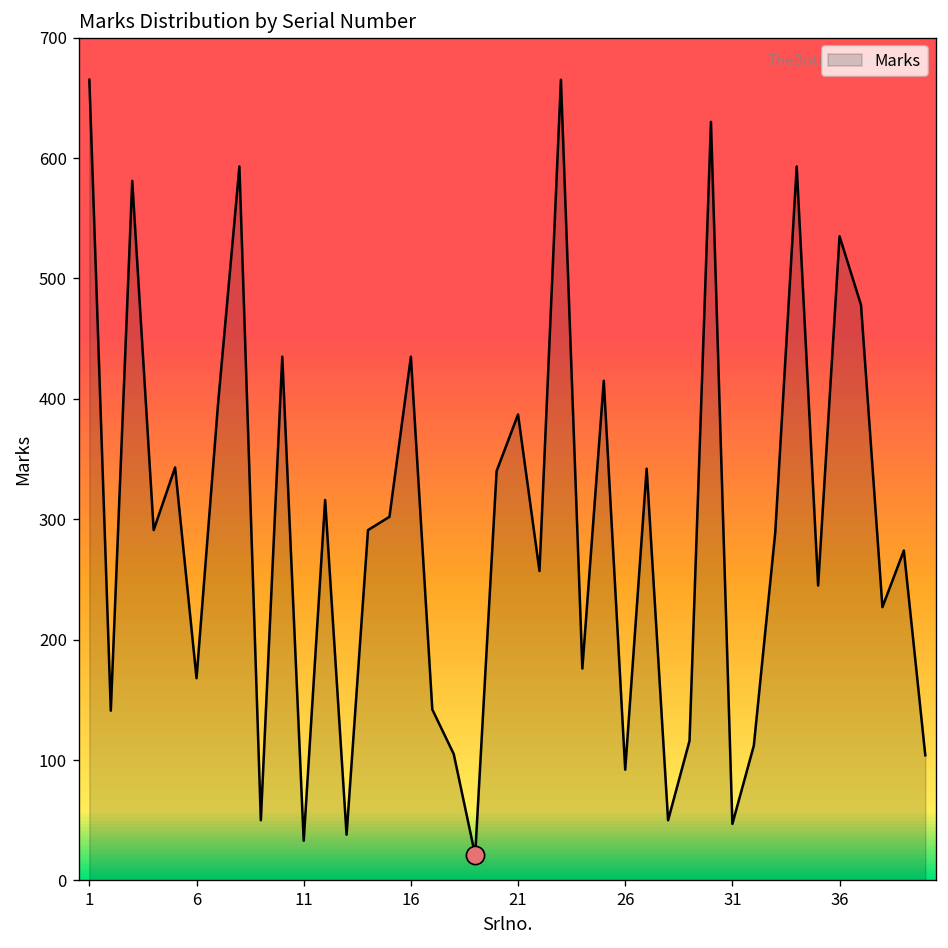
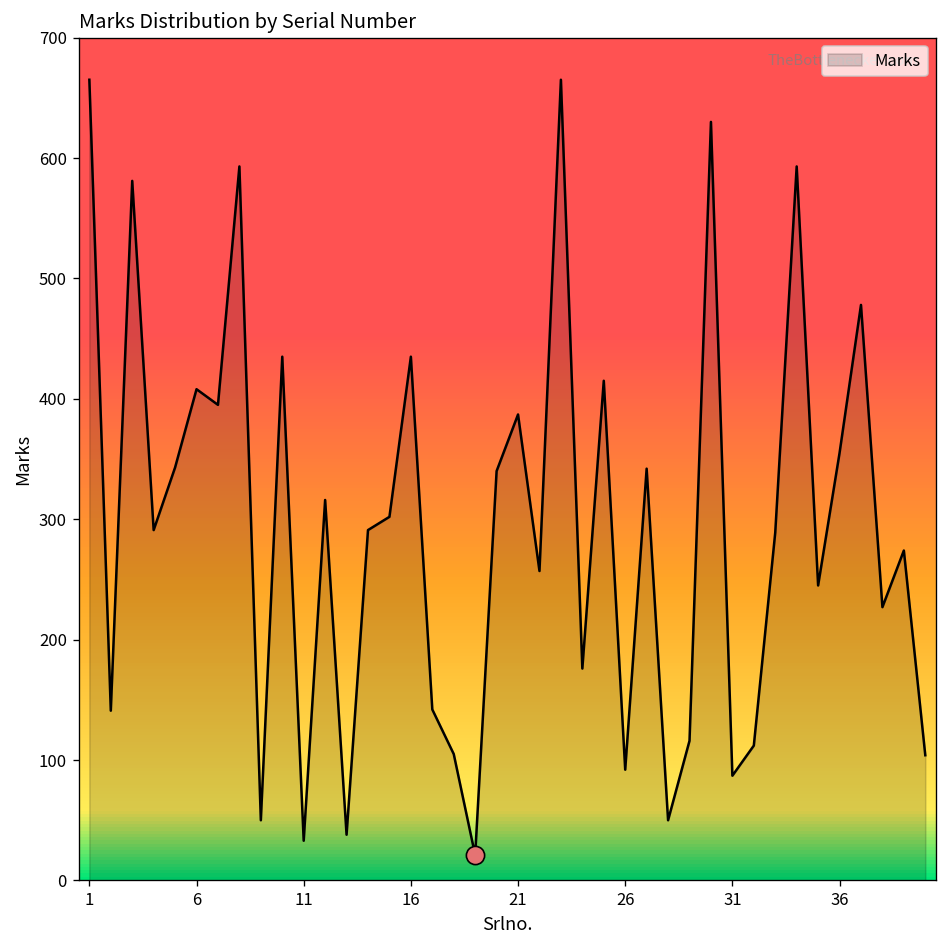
Marks, 6: 168 -> 408
Marks, 31: 47 -> 87
Marks, 36: 535 -> 355
